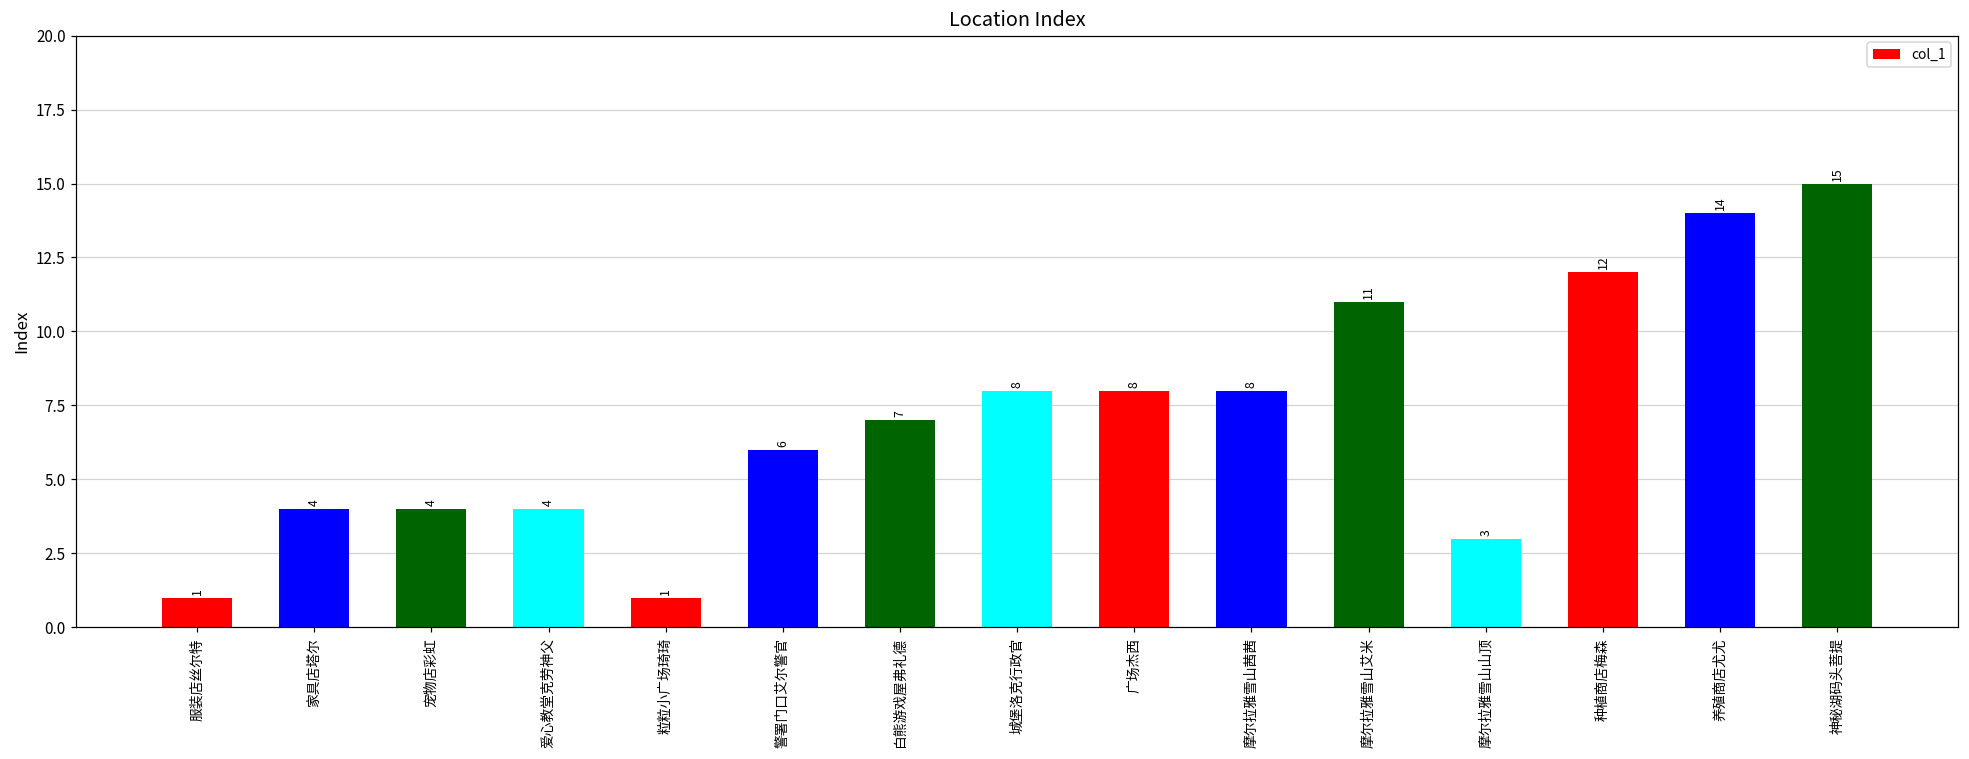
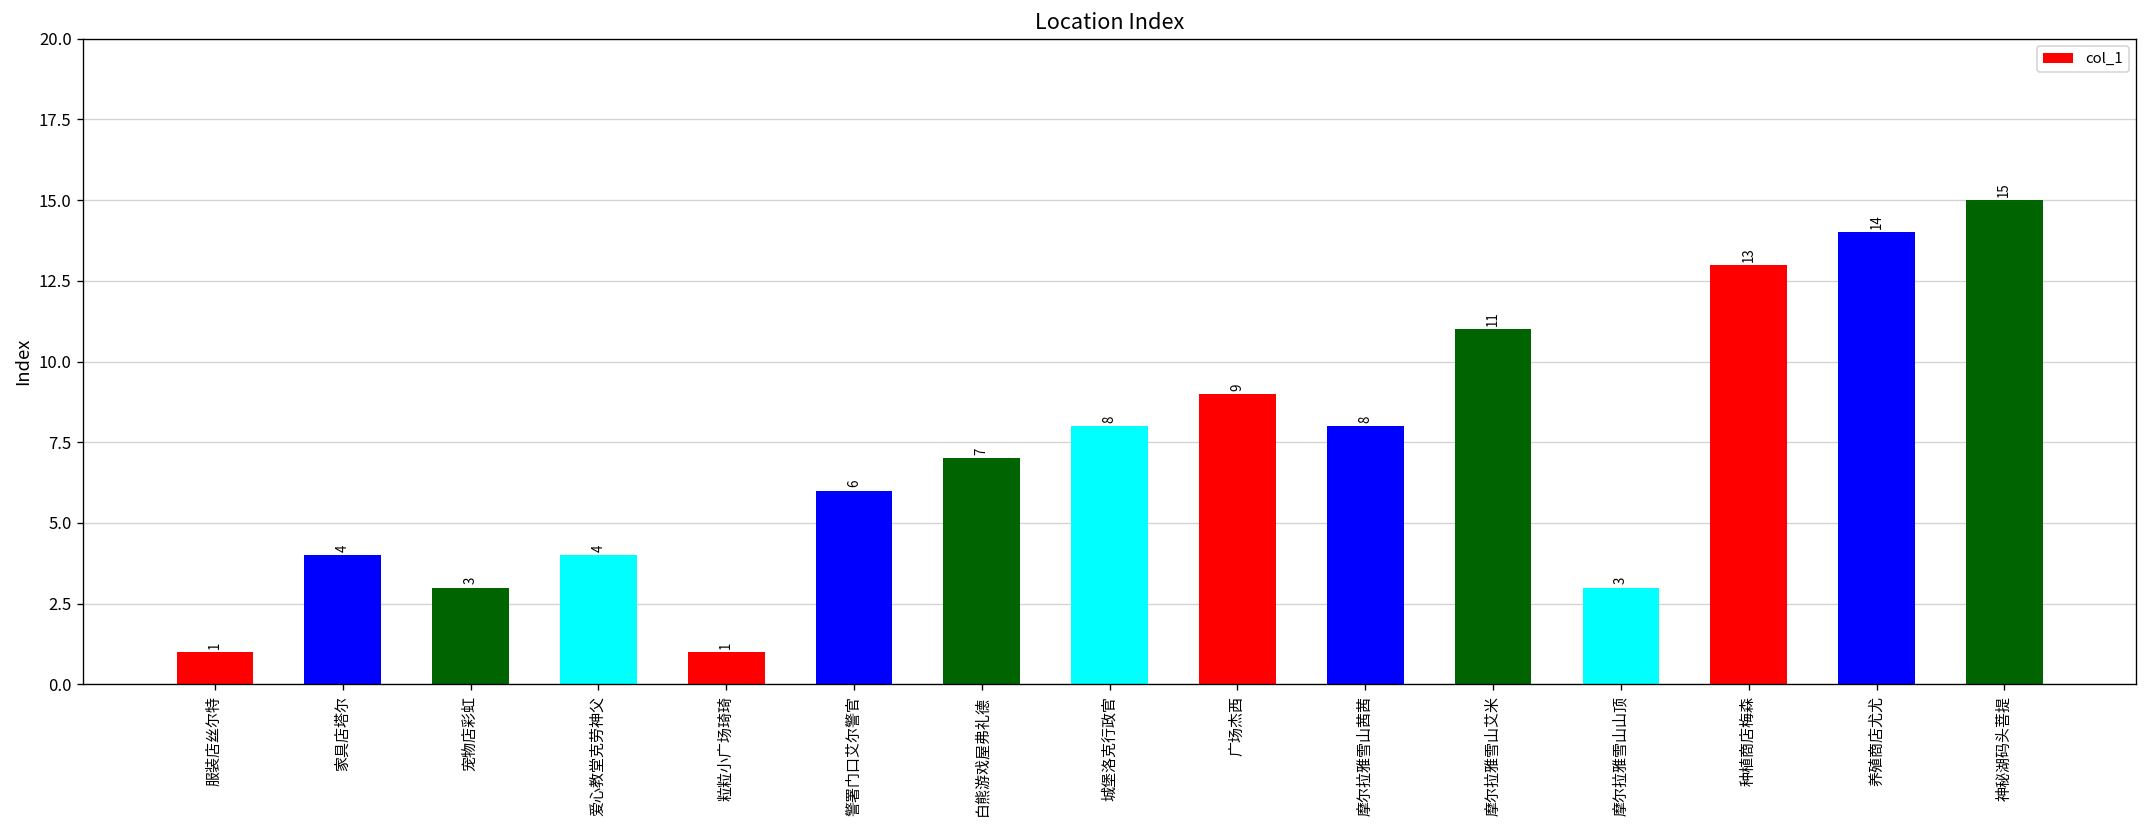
宠物店彩虹: 4 -> 3
广场杰西: 8 -> 9
种植商店梅森: 12 -> 13
